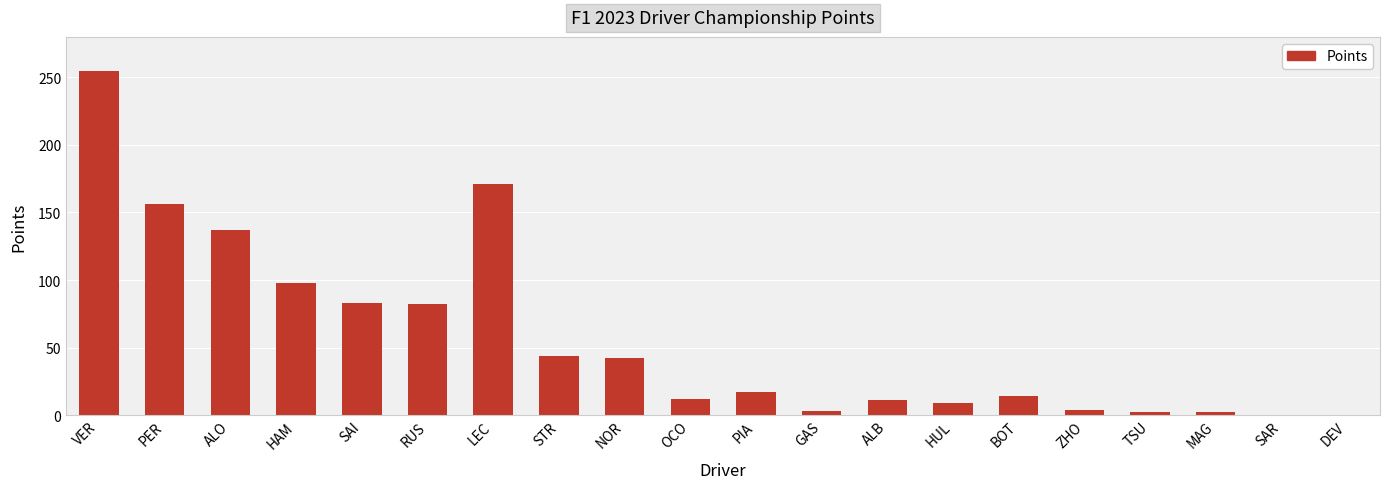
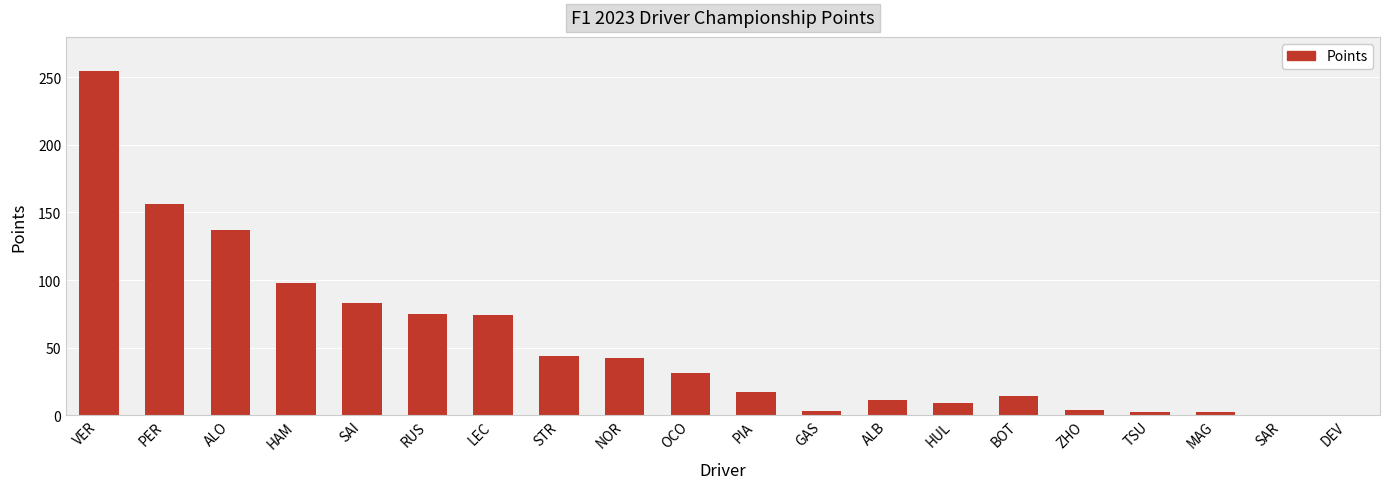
RUS: 82 -> 75
LEC: 171 -> 74
OCO: 12 -> 31
